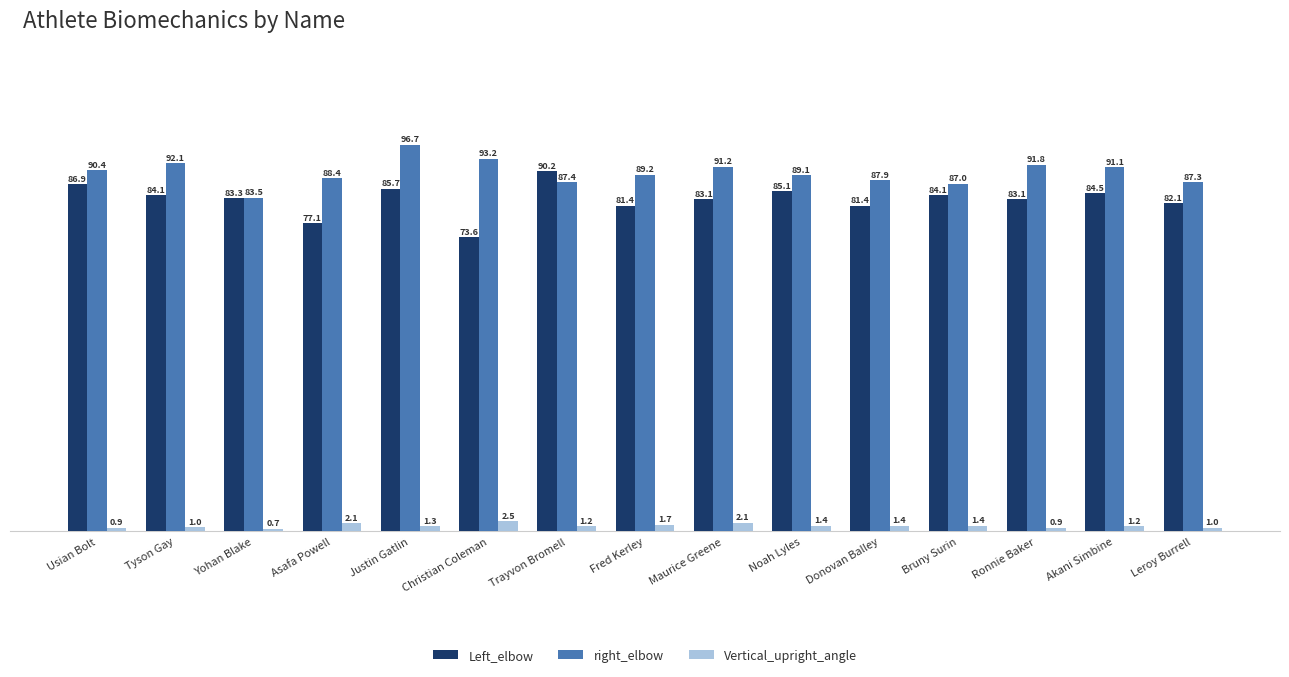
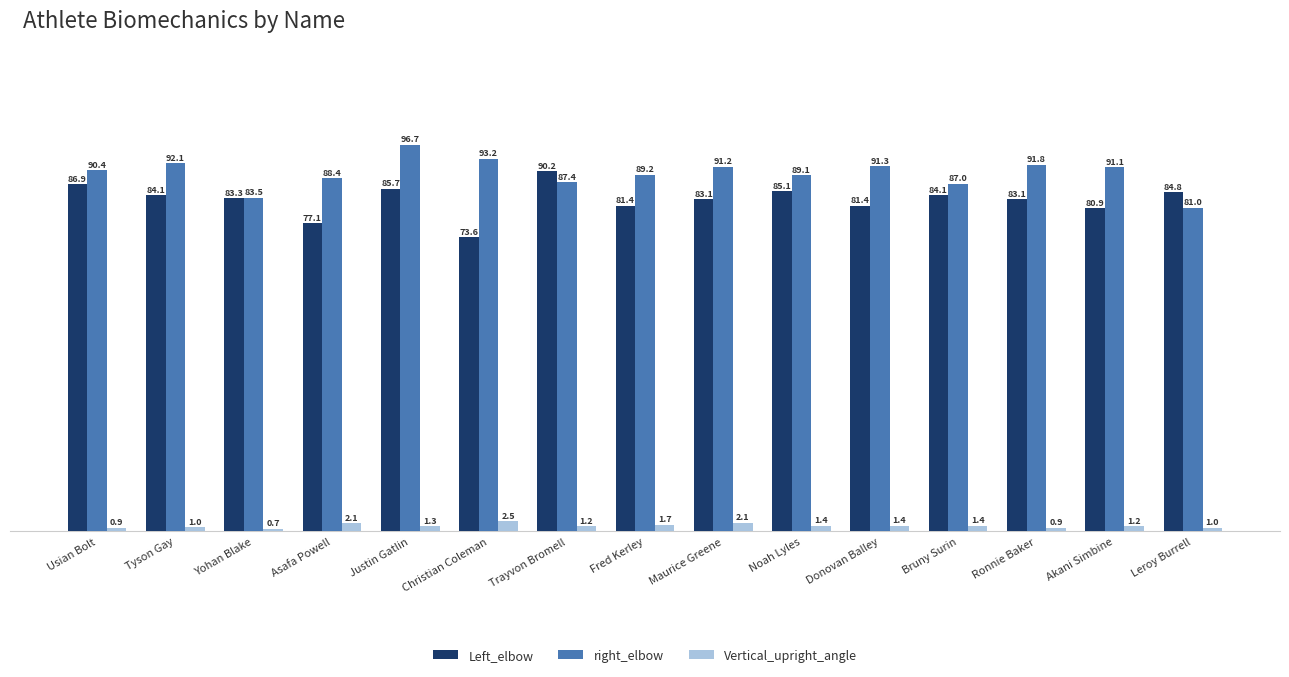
right_elbow, Donovan Balley: 87.9 -> 91.3
Left_elbow, Akani Simbine: 84.5 -> 80.9
Left_elbow, Leroy Burrell: 82.1 -> 84.8
right_elbow, Leroy Burrell: 87.3 -> 81.0
